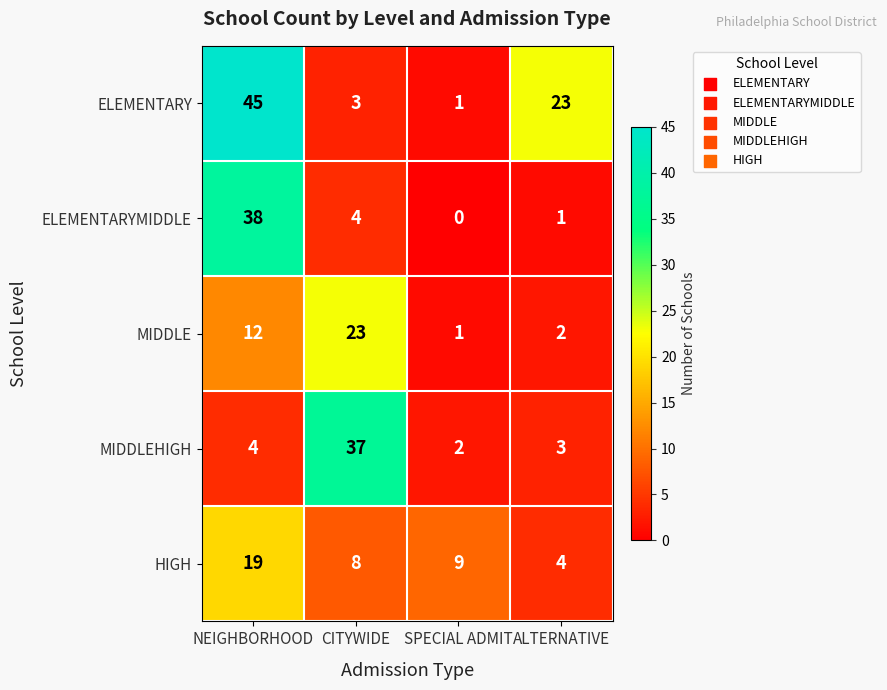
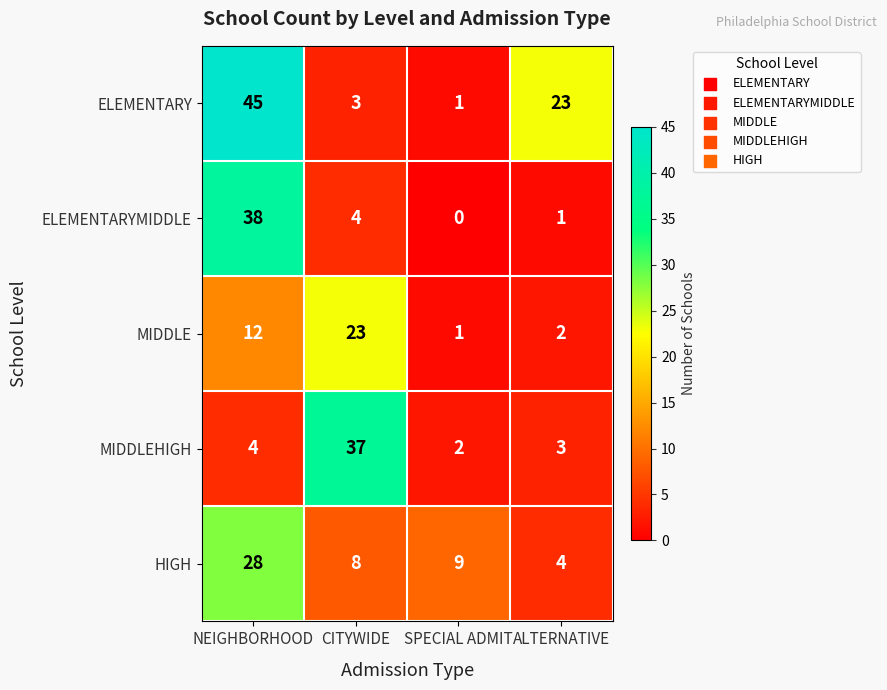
HIGH, NEIGHBORHOOD: 19 -> 28
